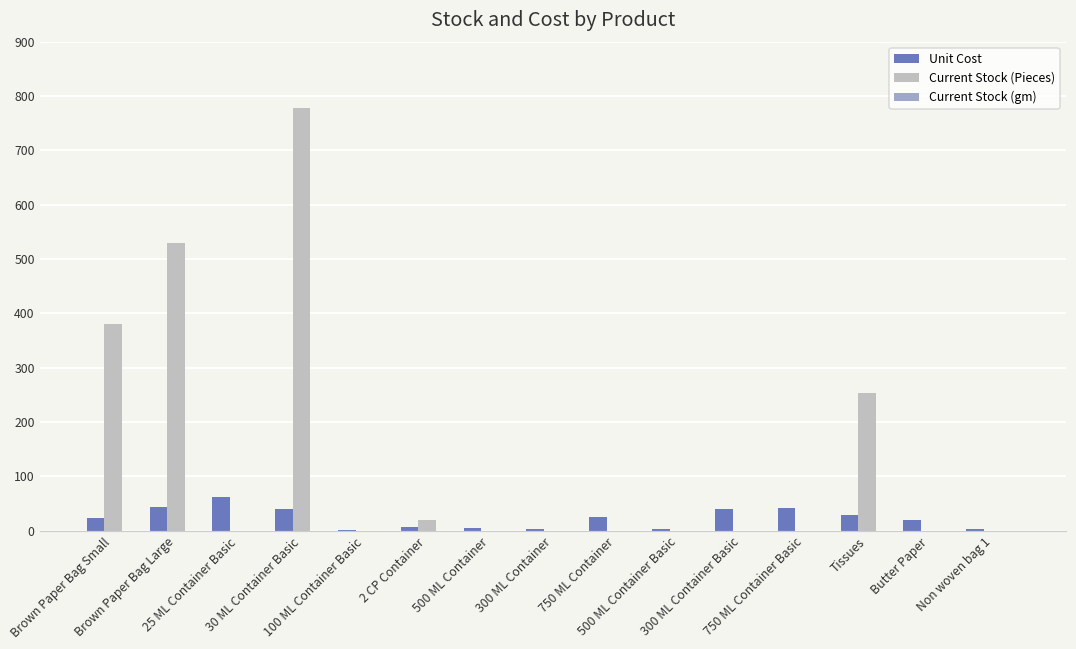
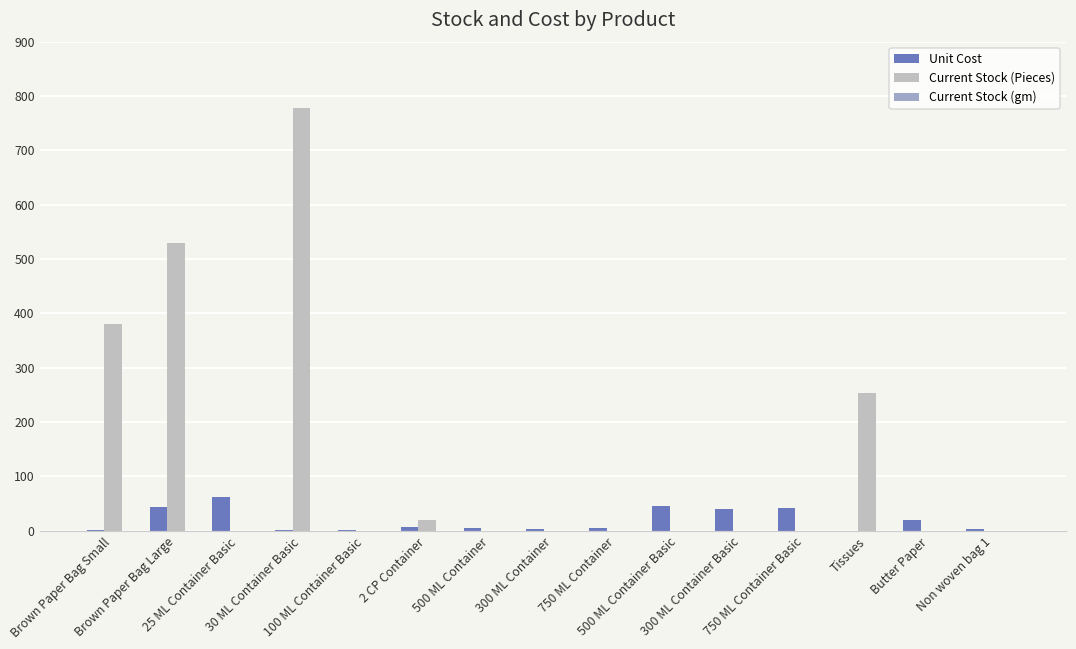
Unit Cost, Brown Paper Bag Small: 20 -> 0
Unit Cost, 30 ML Container Basic: 40 -> 0
Unit Cost, 750 ML Container: 20 -> 10
Unit Cost, 500 ML Container Basic: 0 -> 50
Unit Cost, Tissues: 30 -> 0
